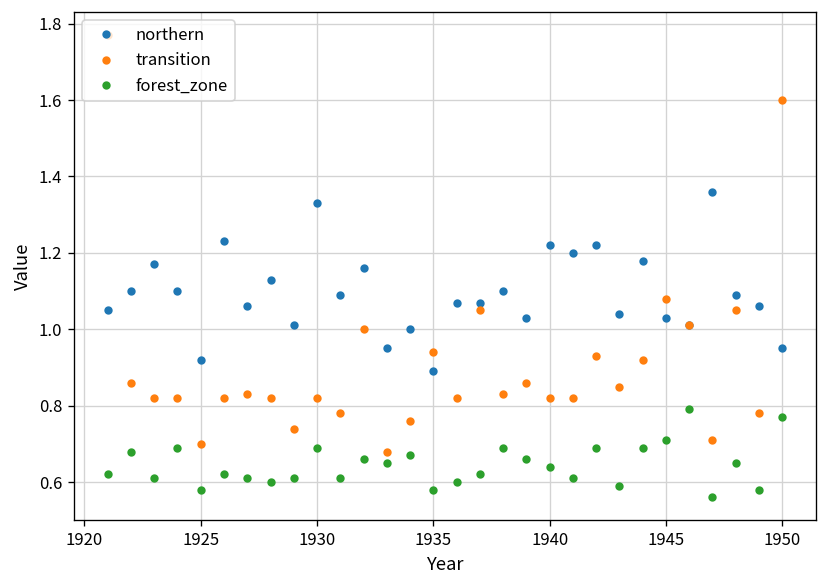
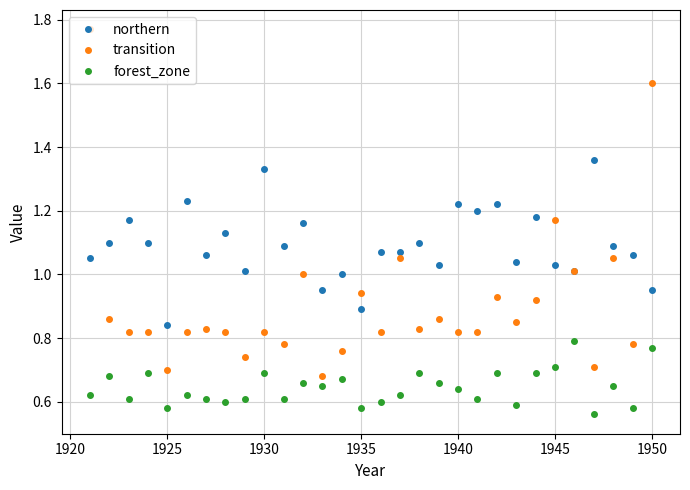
northern, 1925: 0.92 -> 0.84
transition, 1945: 1.08 -> 1.17
